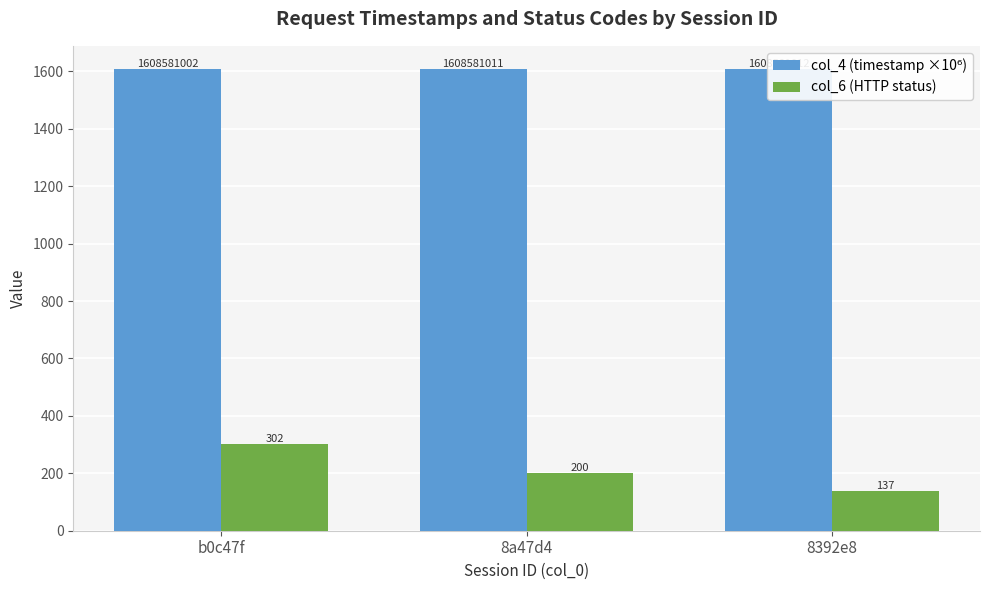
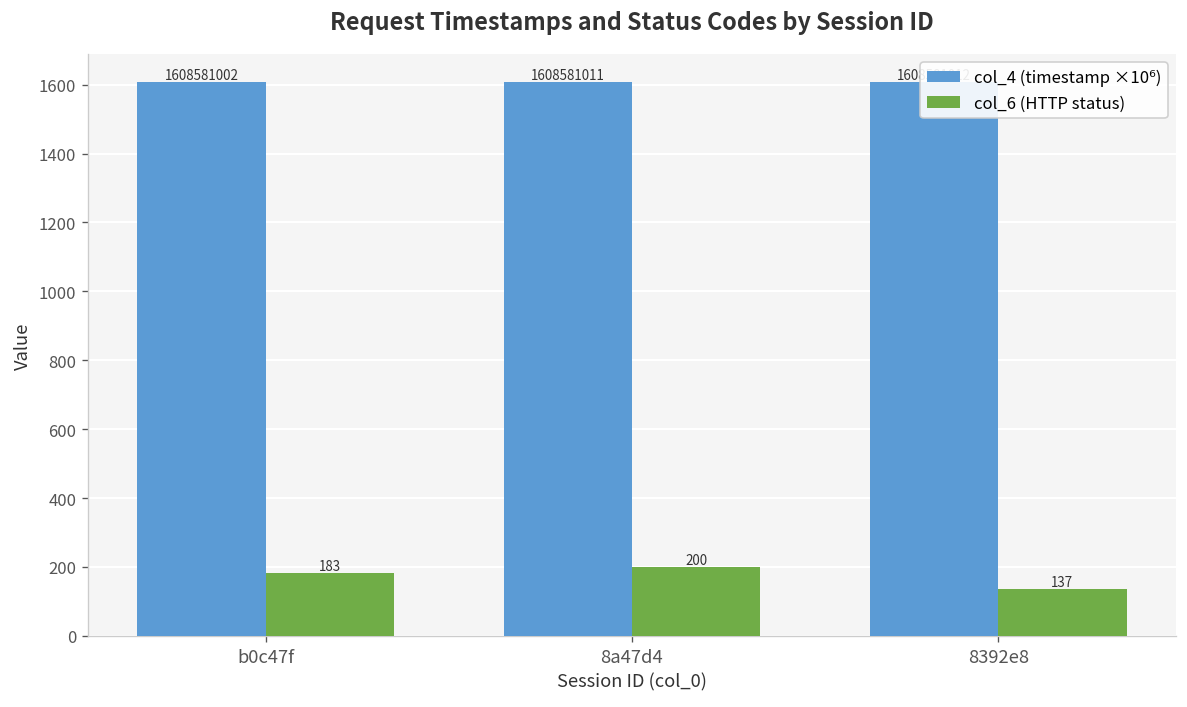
col_6 (HTTP status), b0c47f: 302 -> 183
